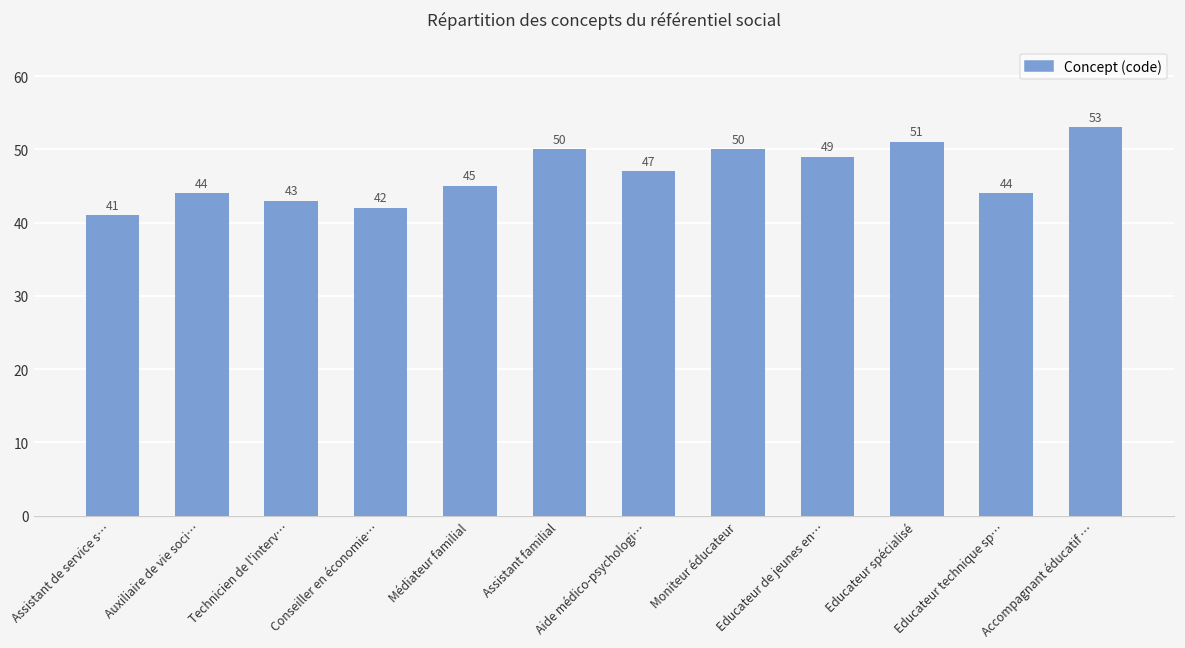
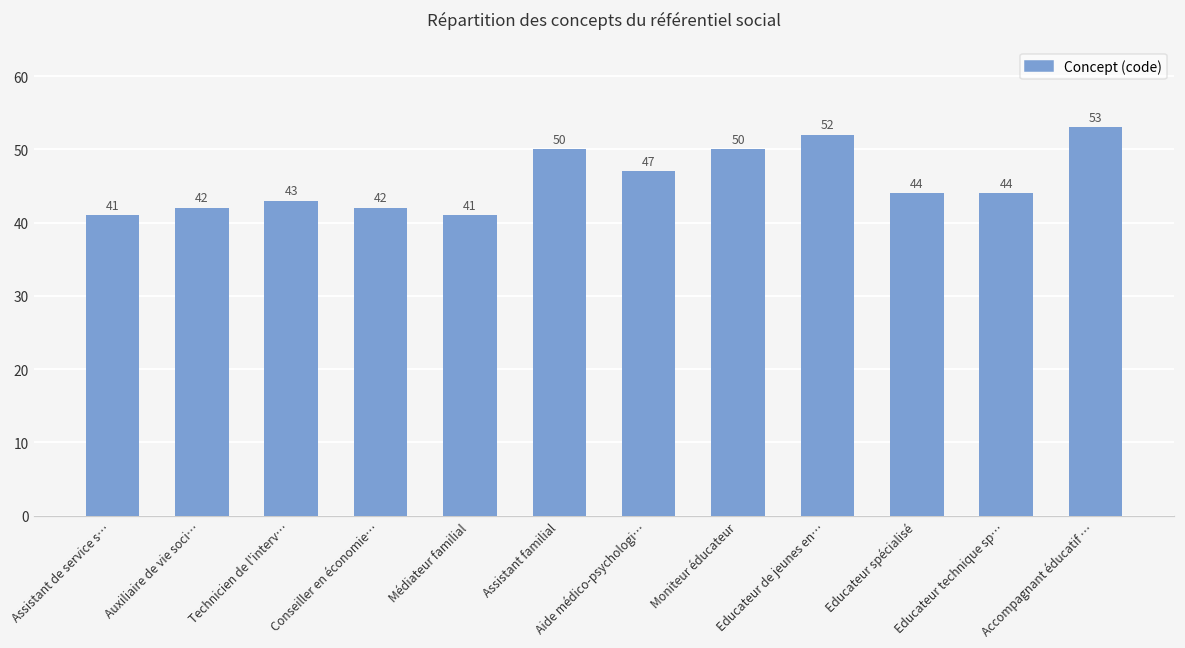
Auxiliaire de vie soci…: 44 -> 42
Médiateur familial: 45 -> 41
Educateur de jeunes en…: 49 -> 52
Educateur spécialisé: 51 -> 44
